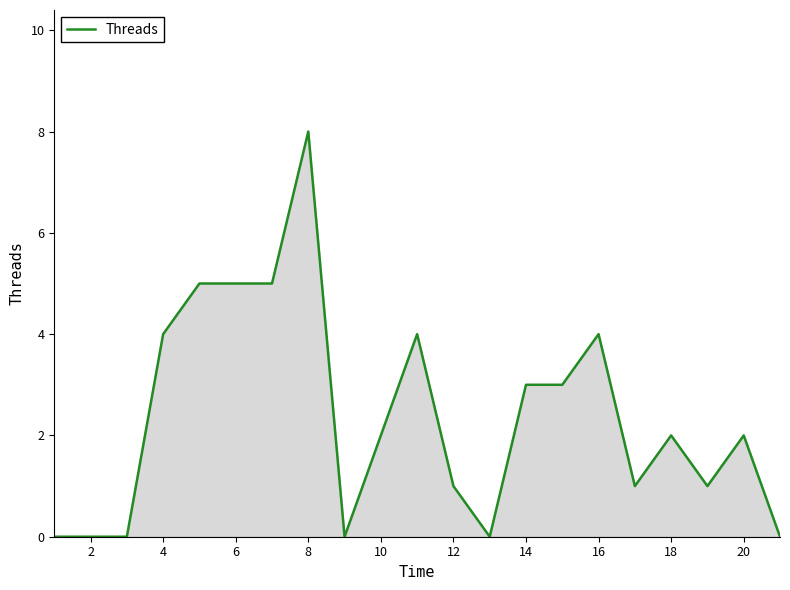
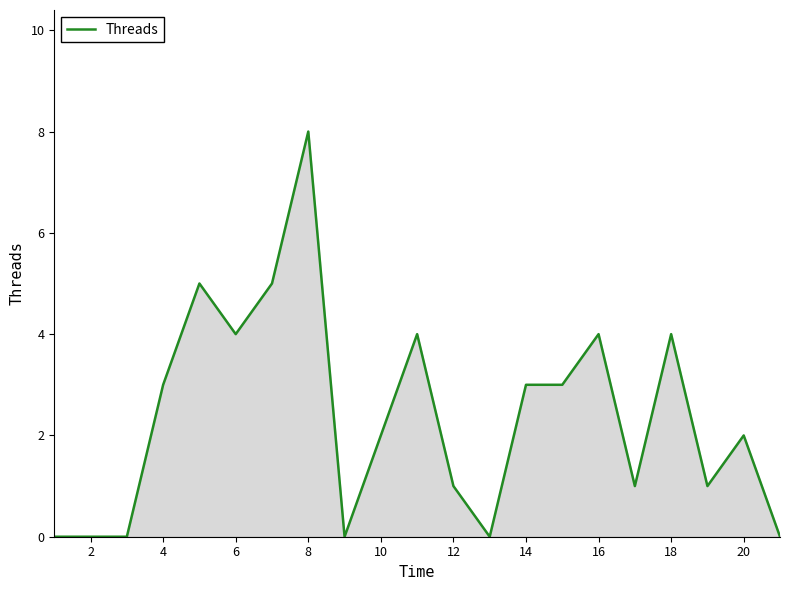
4: 4 -> 3
6: 5 -> 4
18: 2 -> 4
